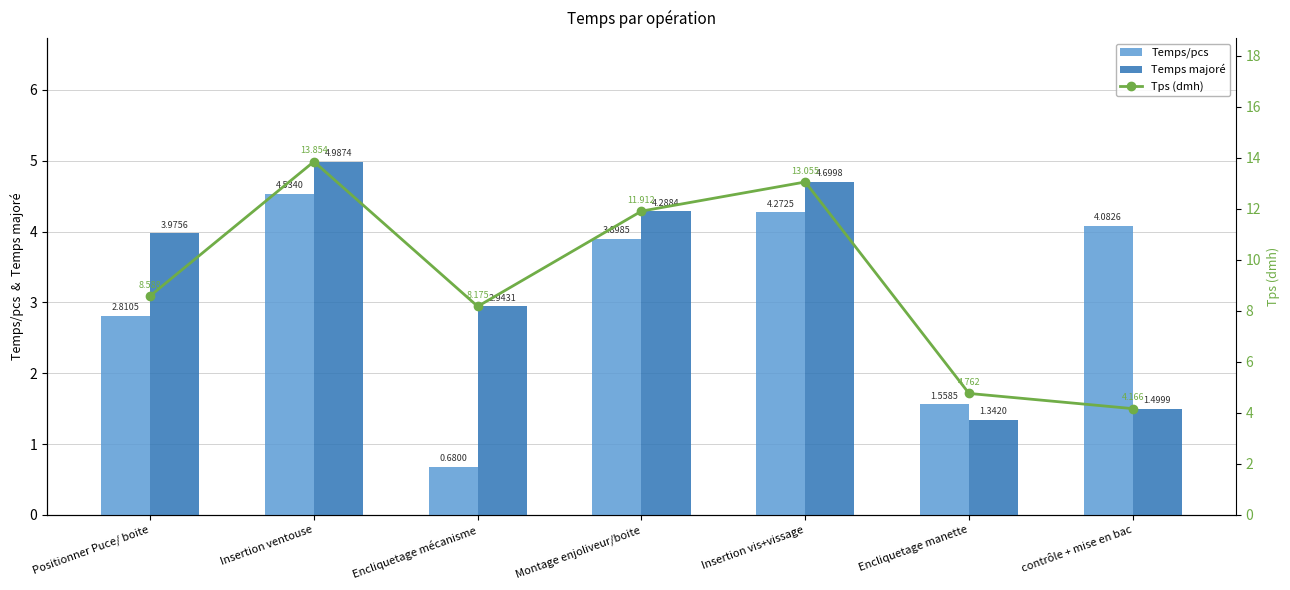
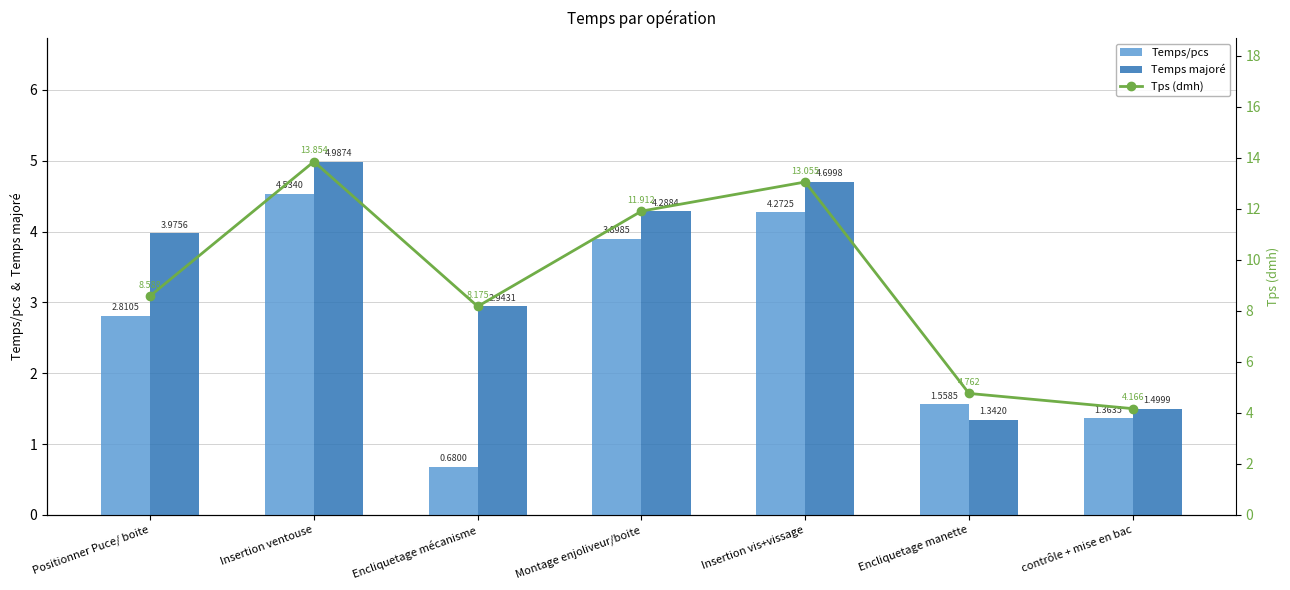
Temps/pcs, contrôle + mise en bac: 4.0826 -> 1.3635
